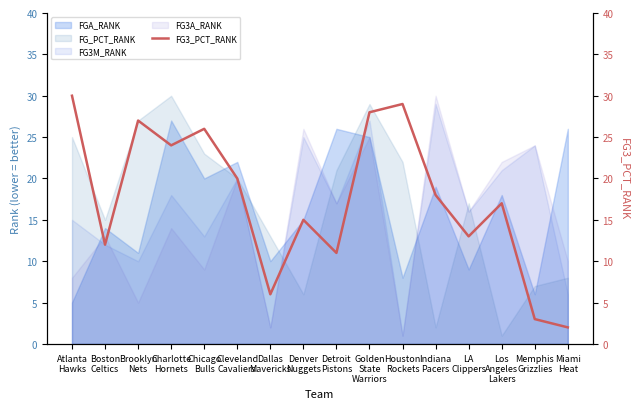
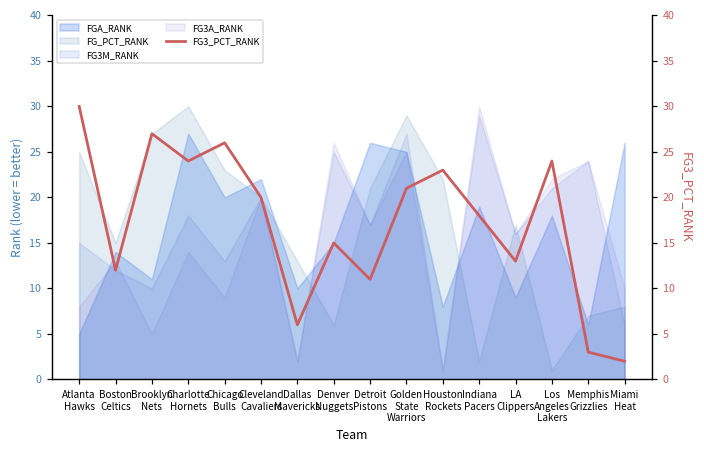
FG3_PCT_RANK, Golden State Warriors: 28 -> 21
FG3_PCT_RANK, Houston Rockets: 29 -> 23
FG3_PCT_RANK, Los Angeles Lakers: 17 -> 24
